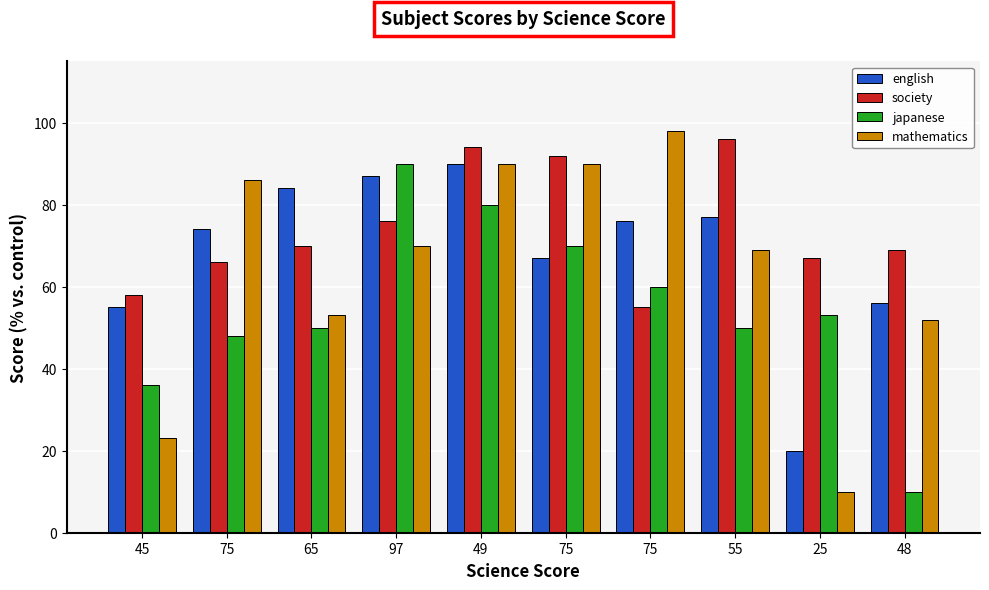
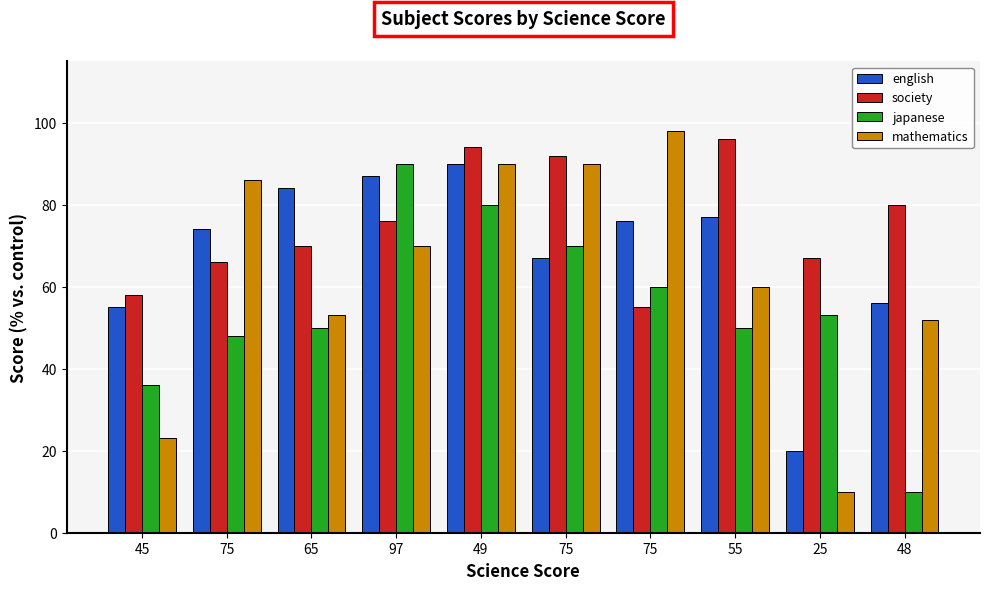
mathematics, 55: 69 -> 60
society, 48: 69 -> 80
